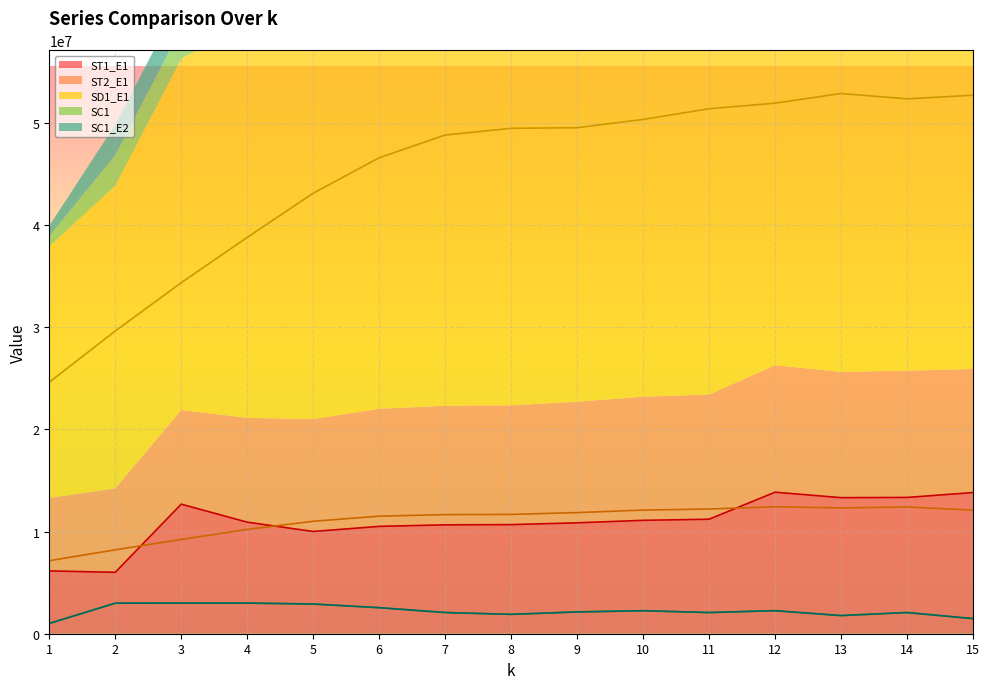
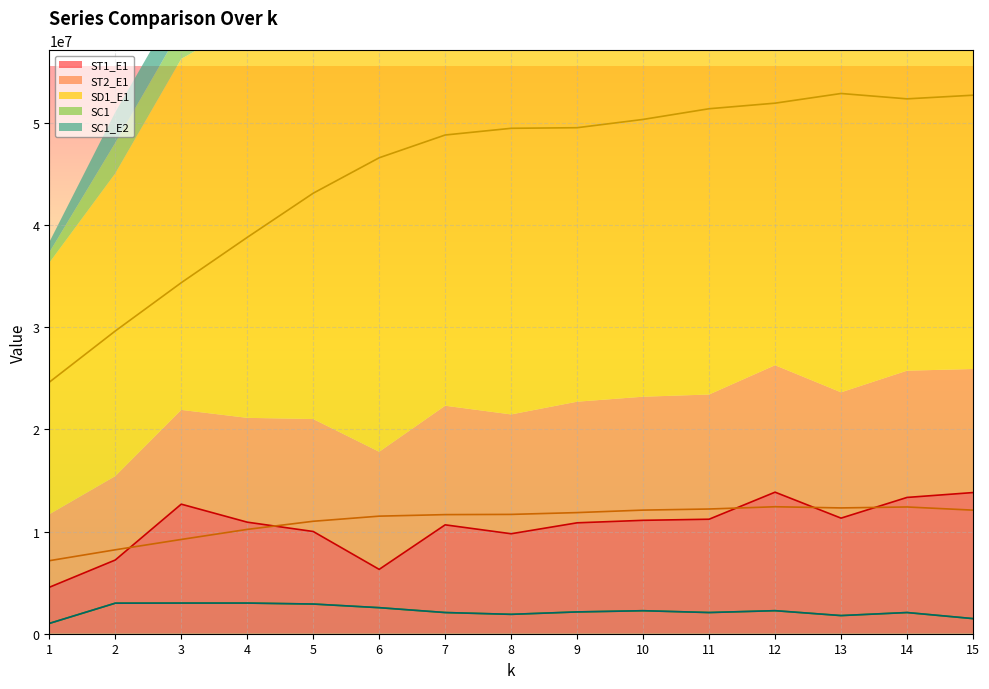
ST1_E1, 1: 6100000 -> 4500000
ST1_E1, 2: 6000000 -> 7200000
ST1_E1, 6: 10500000 -> 6300000
ST1_E1, 8: 10700000 -> 9800000
ST1_E1, 13: 13300000 -> 11300000
